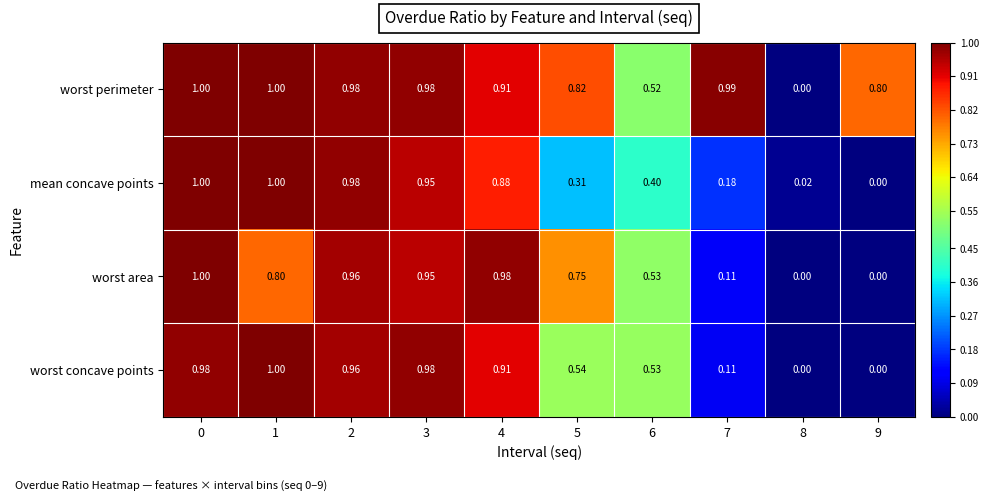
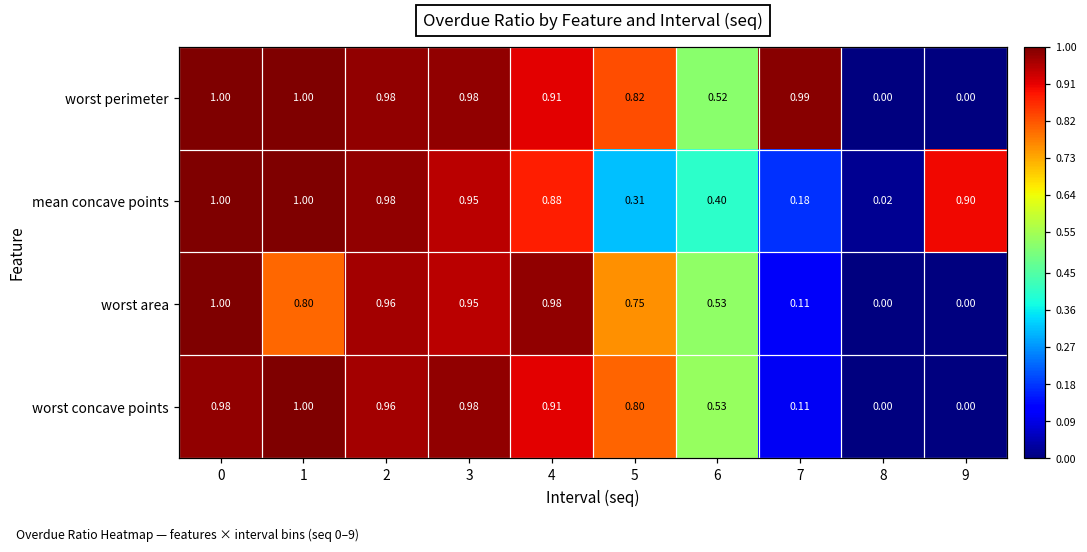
worst perimeter, 9: 0.80 -> 0.00
mean concave points, 9: 0.00 -> 0.90
worst concave points, 5: 0.54 -> 0.80
